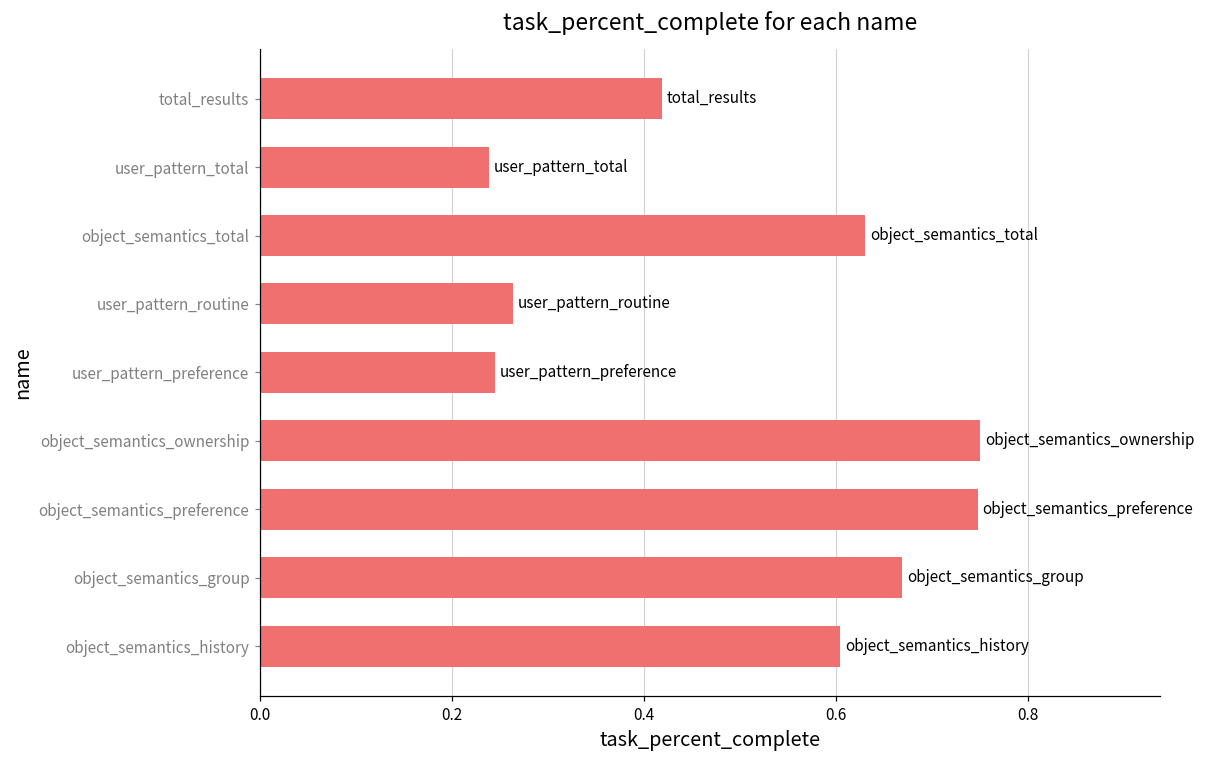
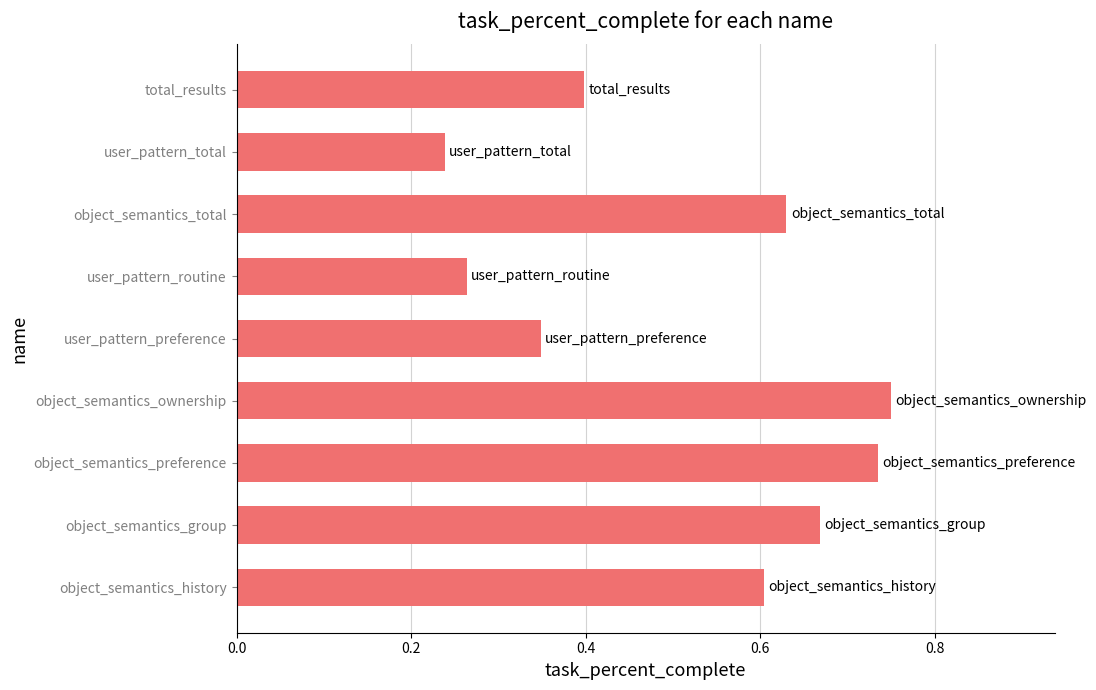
total_results: 0.42 -> 0.40
user_pattern_preference: 0.24 -> 0.35
object_semantics_preference: 0.75 -> 0.74
